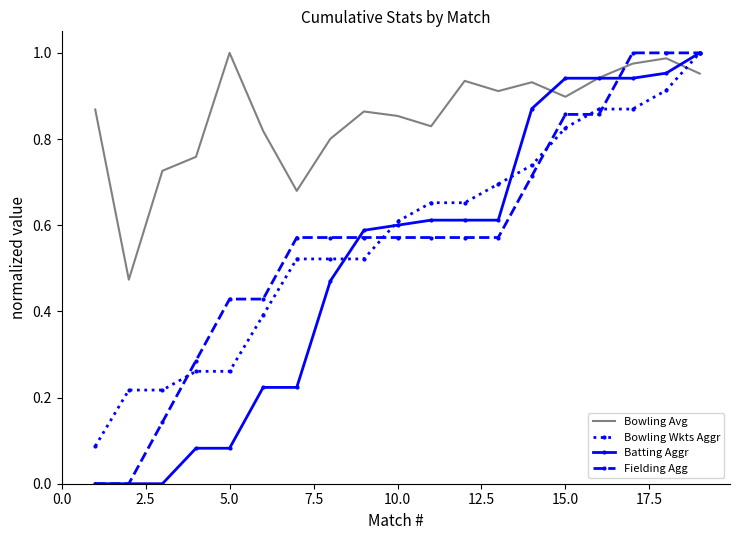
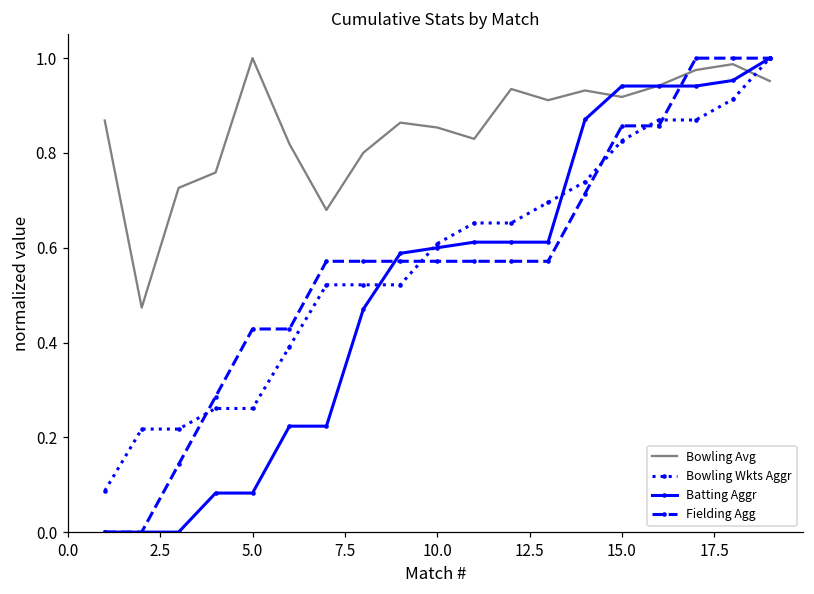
Bowling Avg, 15.0: 0.90 -> 0.92
